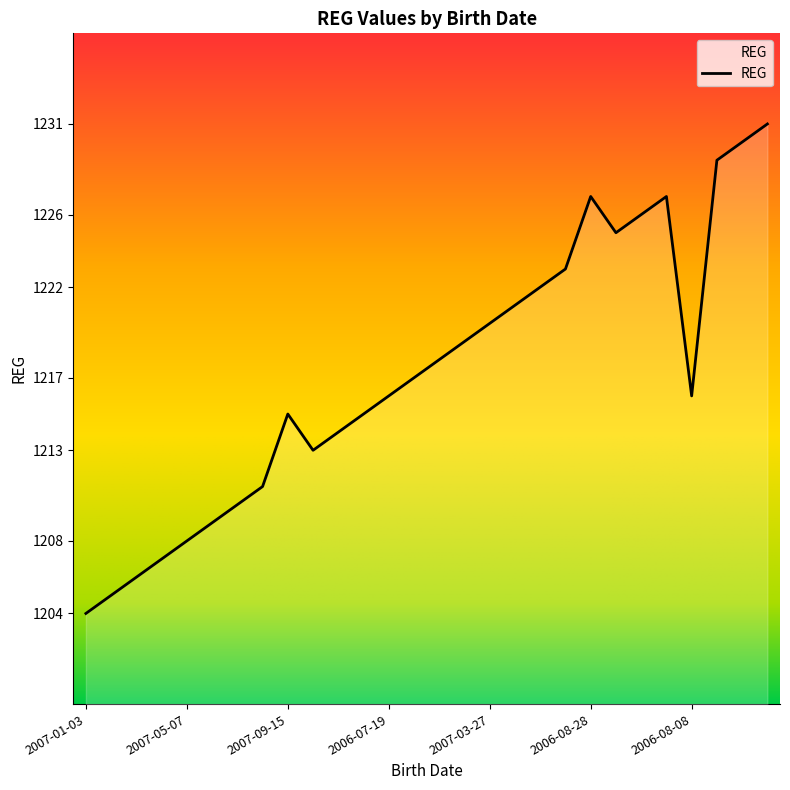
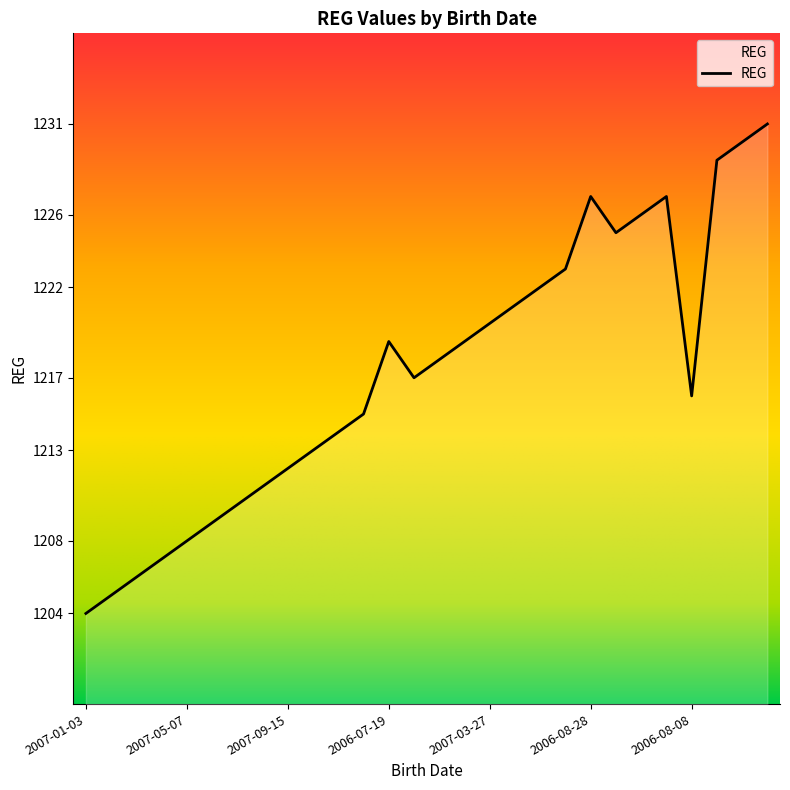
2007-09-15: 1215 -> 1212
2006-07-19: 1216 -> 1219
